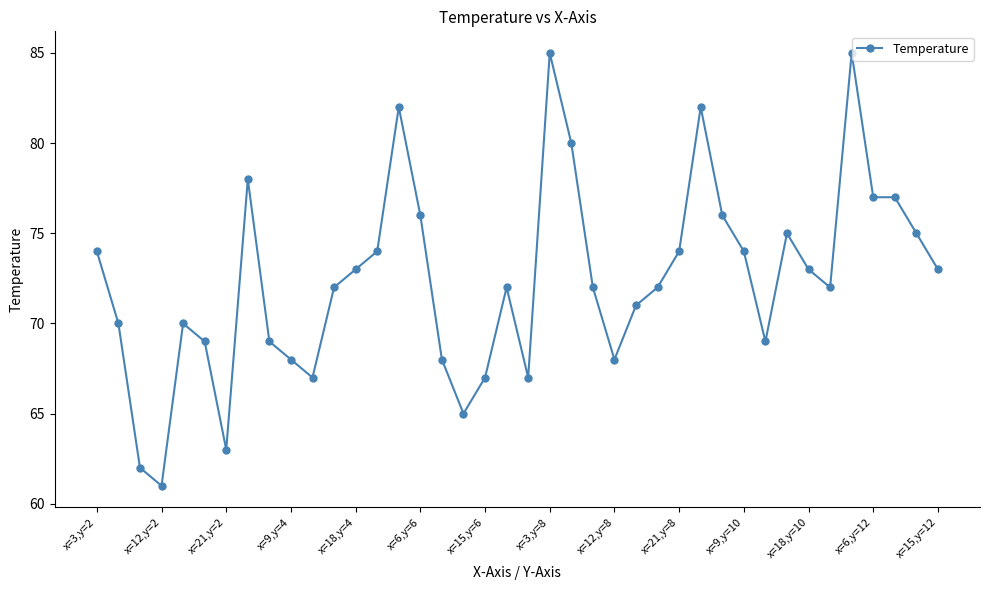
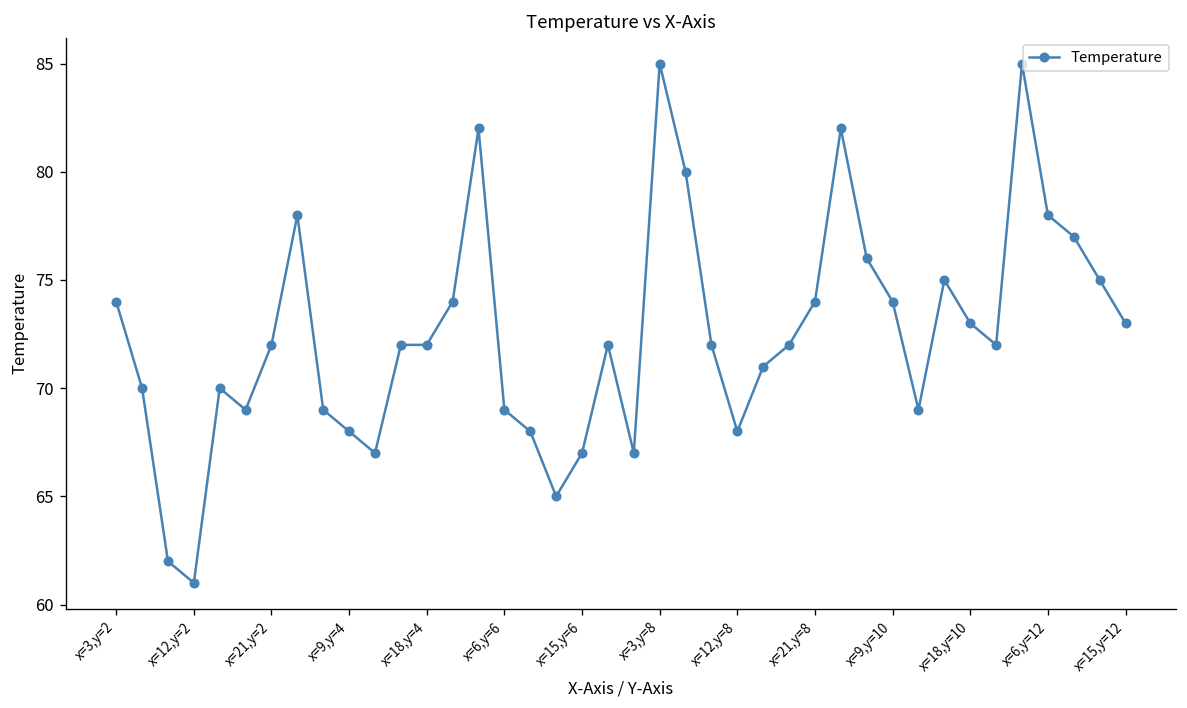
x=21,y=2: 63 -> 72
x=18,y=4: 73 -> 72
x=6,y=6: 76 -> 69
x=6,y=12: 77 -> 78
